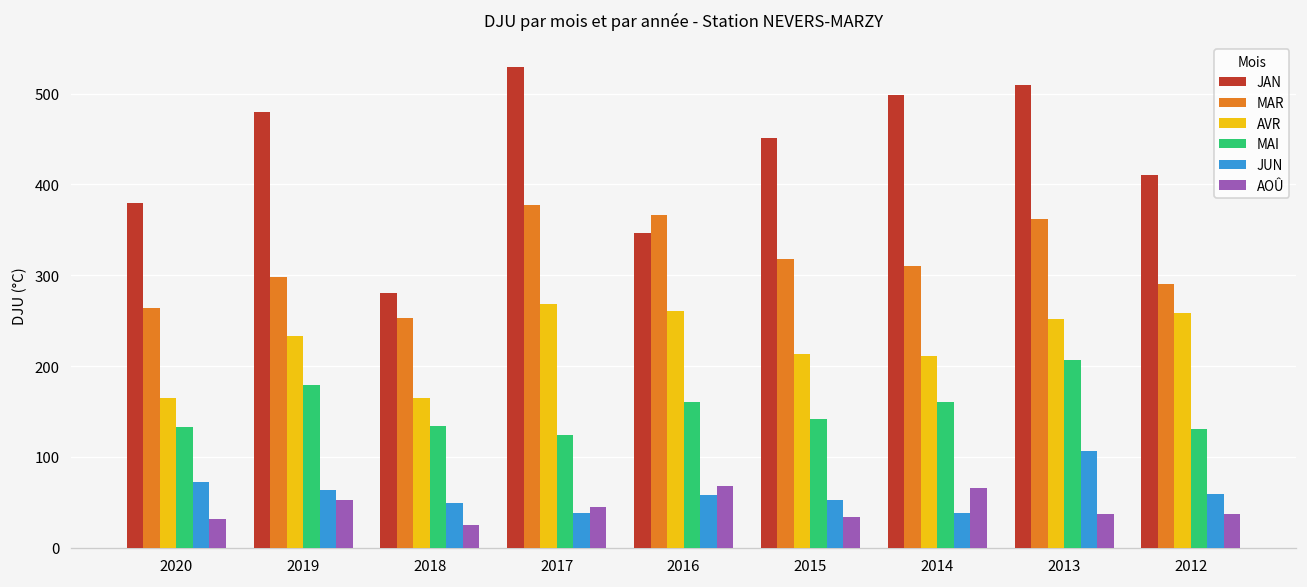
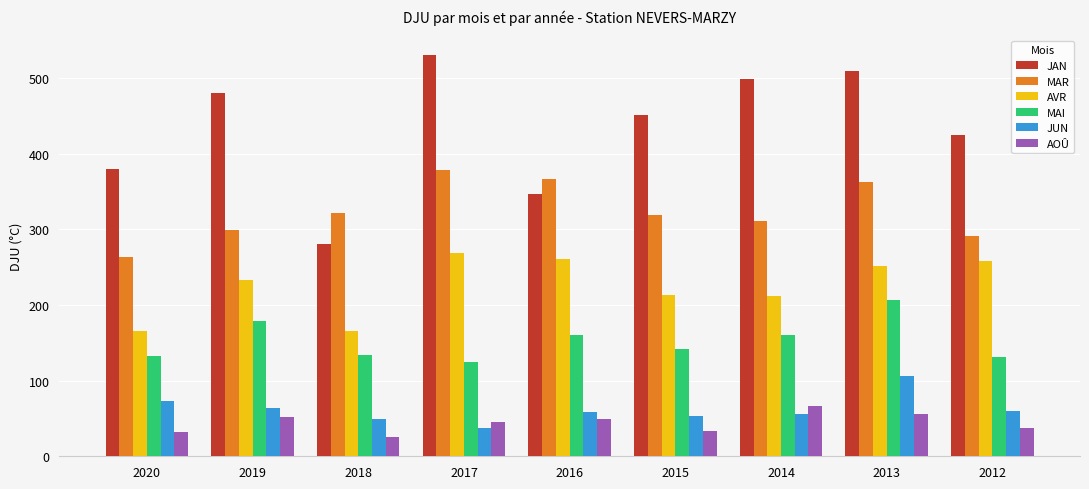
MAR, 2018: 250 -> 320
AOÛ, 2016: 70 -> 50
JUN, 2014: 40 -> 60
AOÛ, 2013: 40 -> 60
JAN, 2012: 410 -> 420
